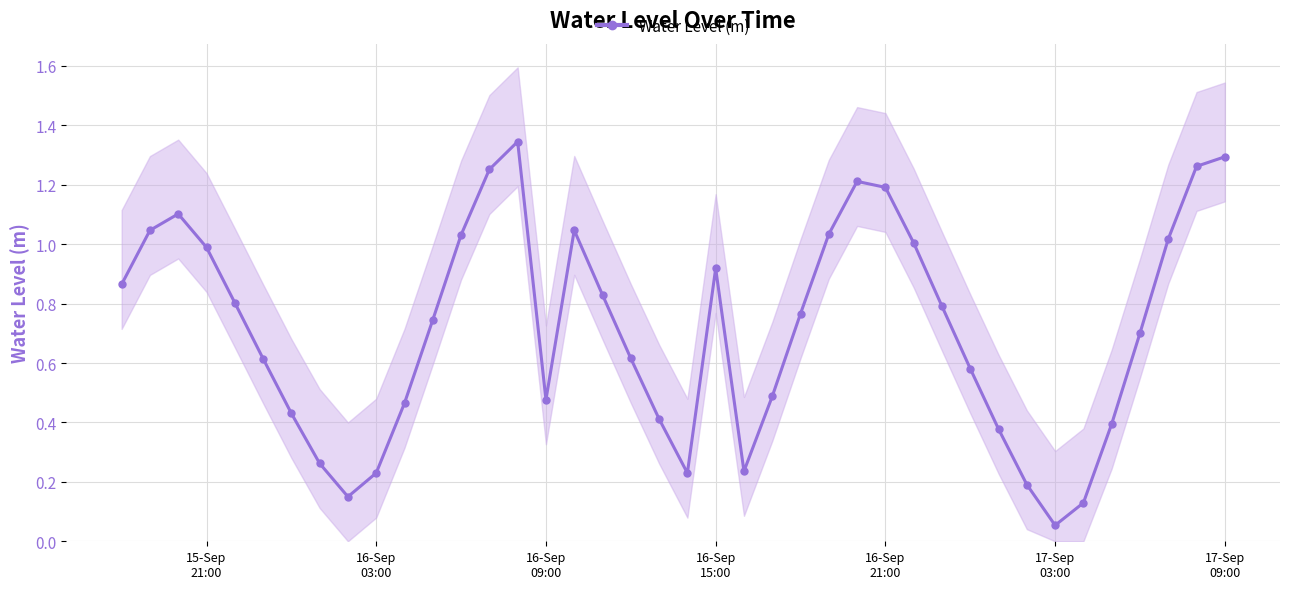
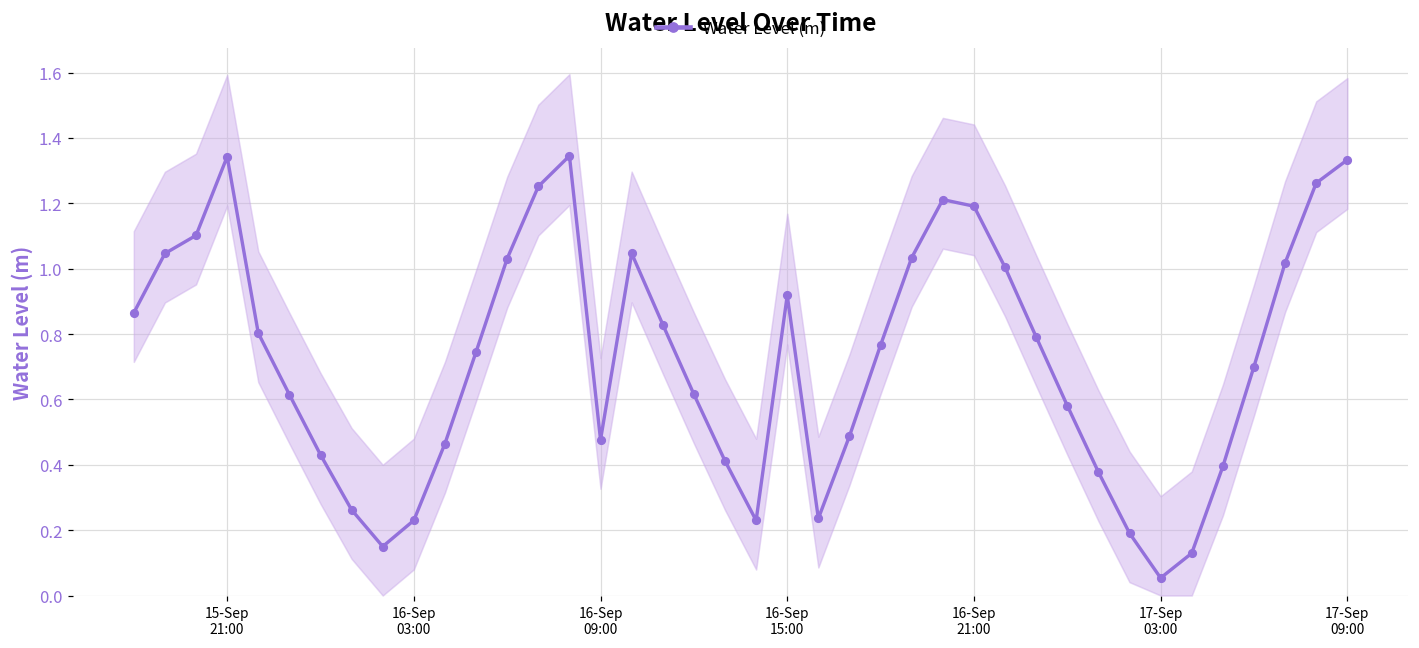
Water Level (m), 15-Sep 21:00: 0.99 -> 1.34
Water Level (m), 17-Sep 09:00: 1.29 -> 1.33
